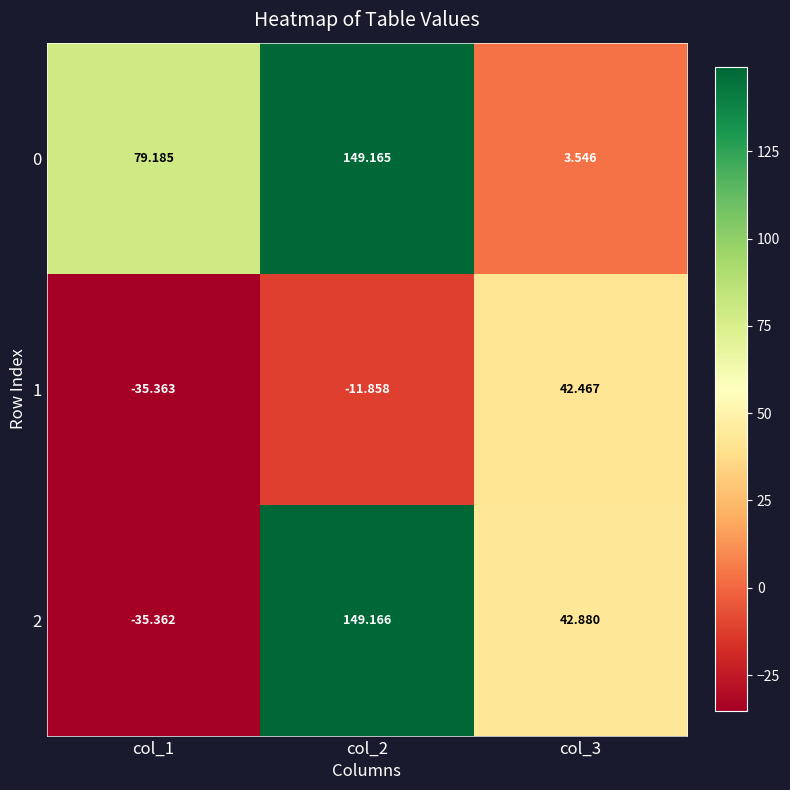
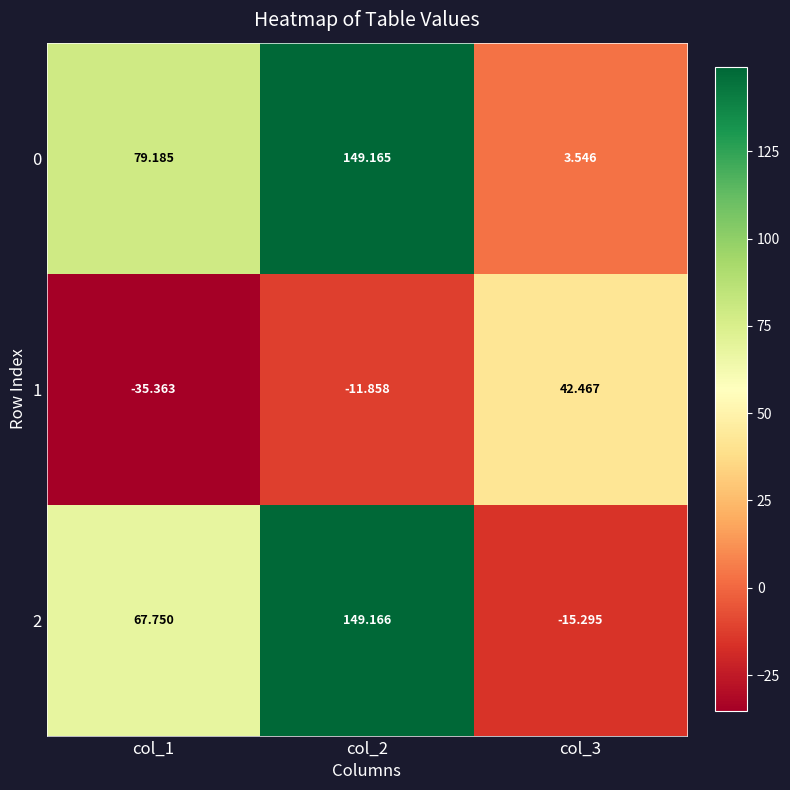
2, col_1: -35.362 -> 67.750
2, col_3: 42.880 -> -15.295
